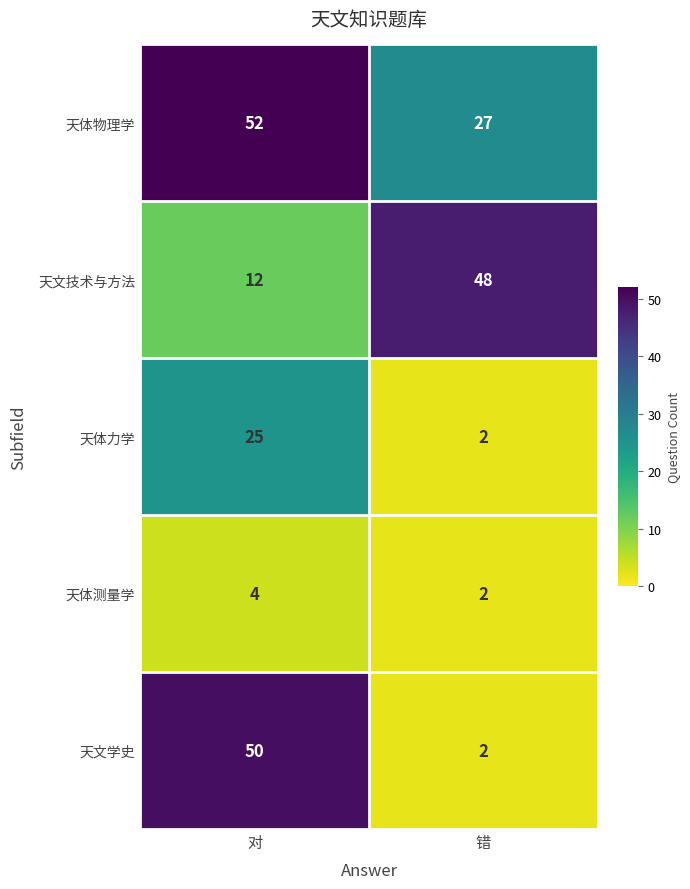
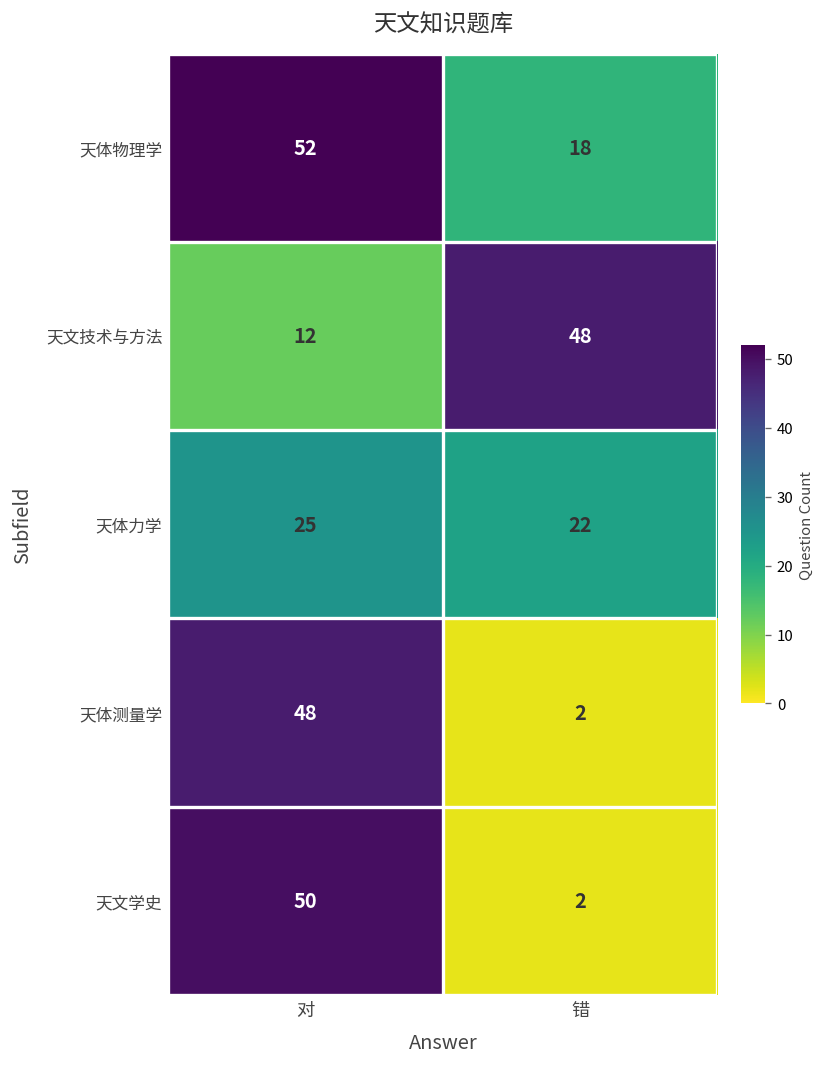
天体物理学, 错: 27 -> 18
天体力学, 错: 2 -> 22
天体测量学, 对: 4 -> 48
